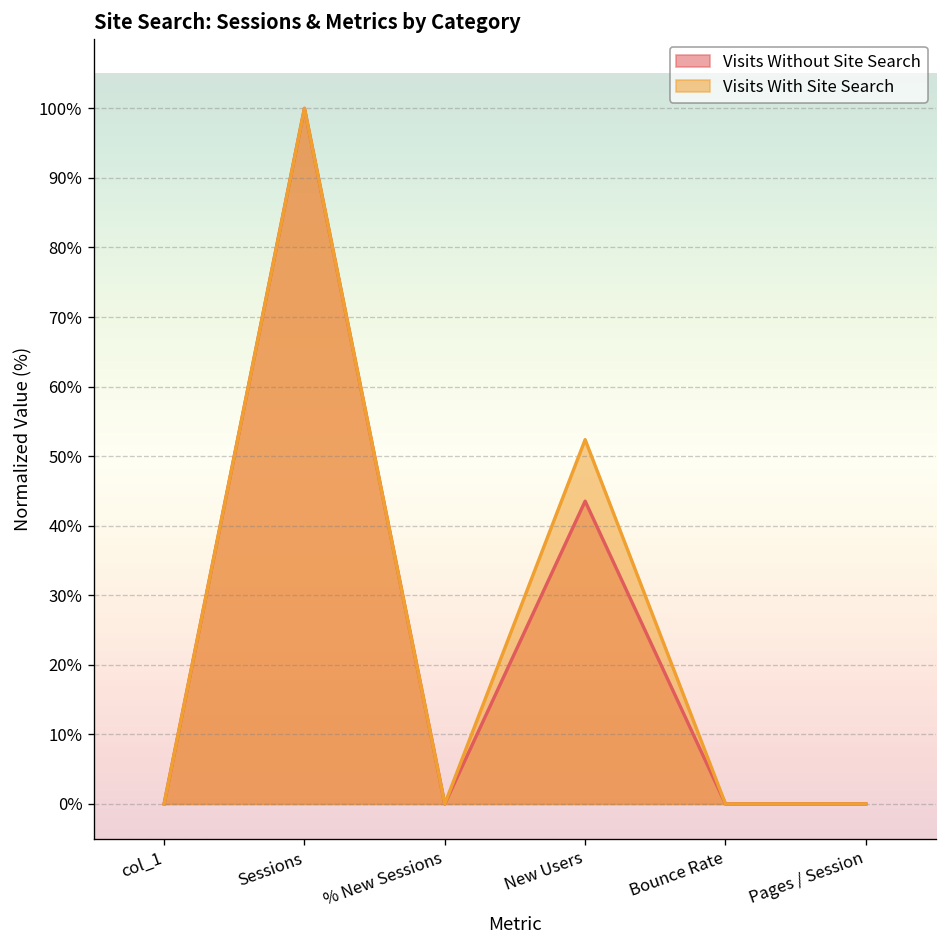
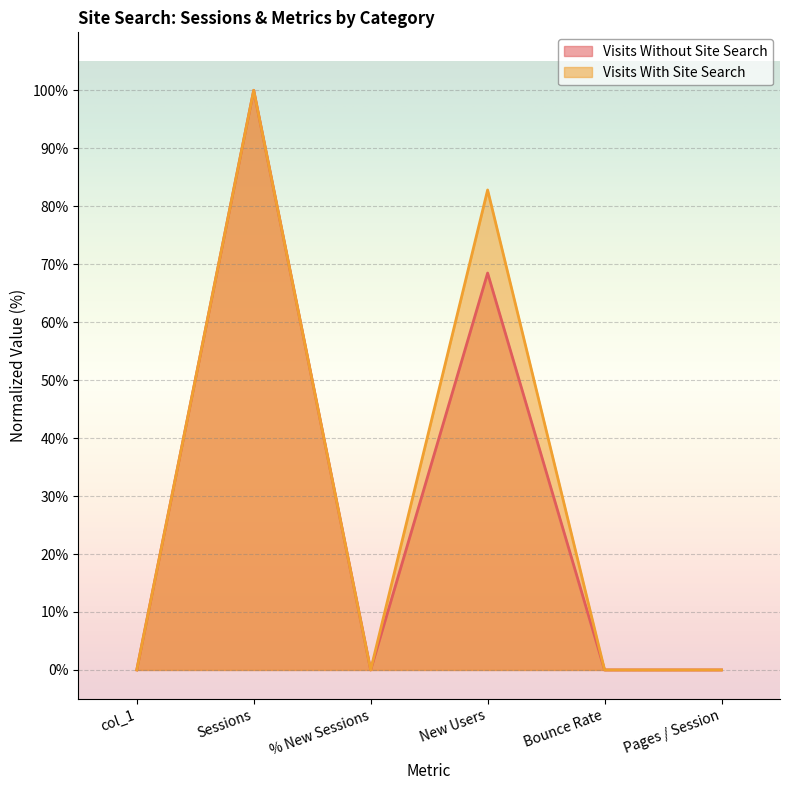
Visits Without Site Search, New Users: 44% -> 68%
Visits With Site Search, New Users: 52% -> 83%
